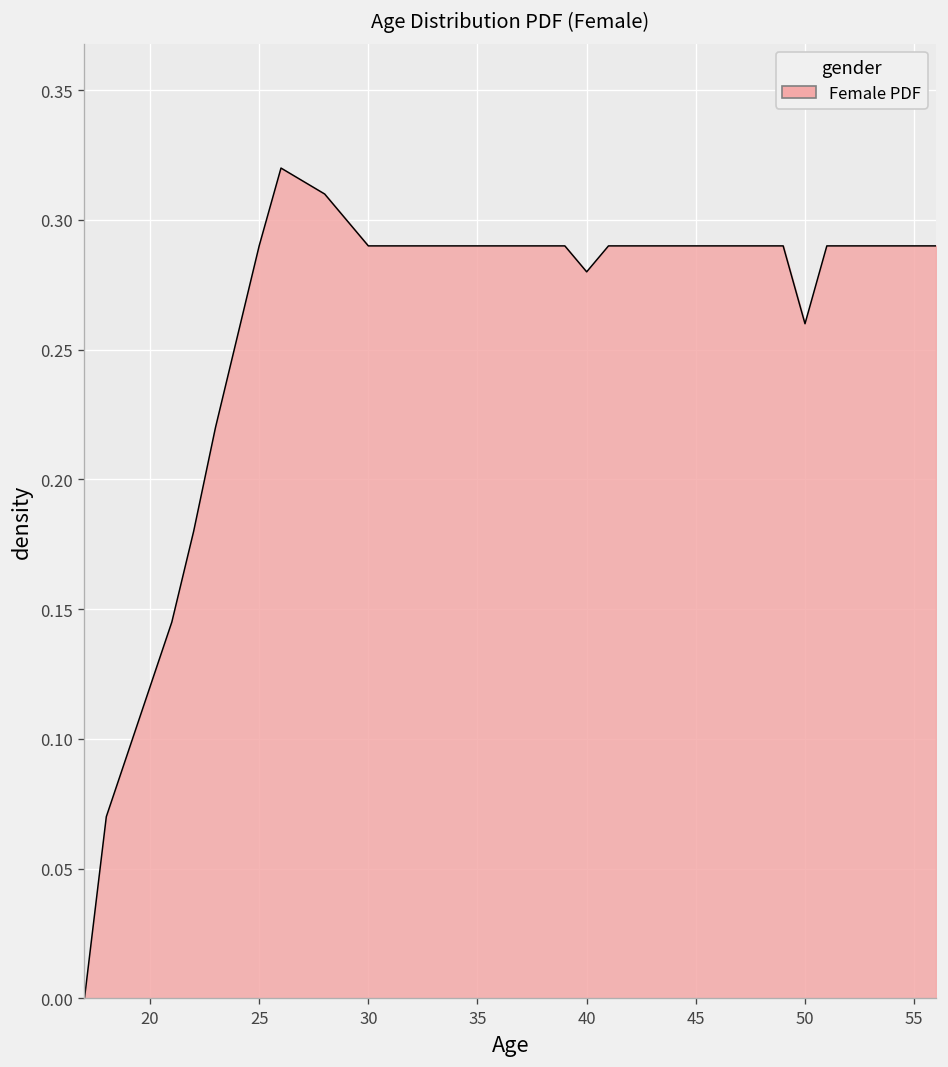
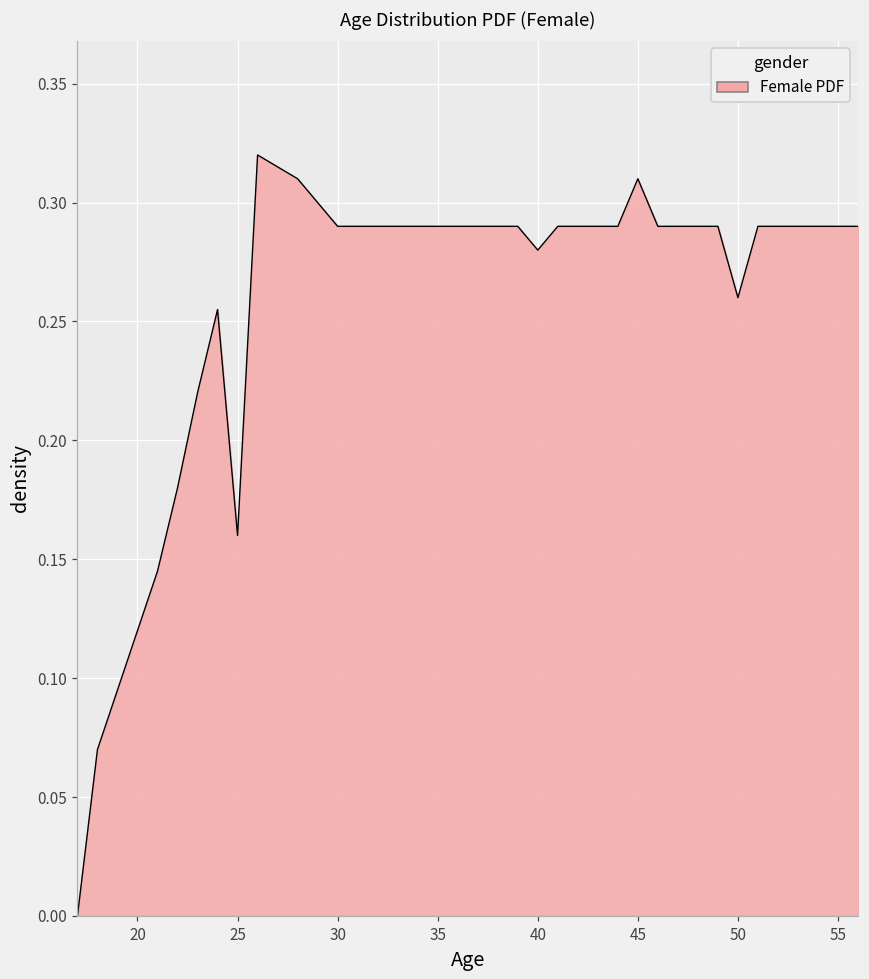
25: 0.29 -> 0.16
45: 0.29 -> 0.31
